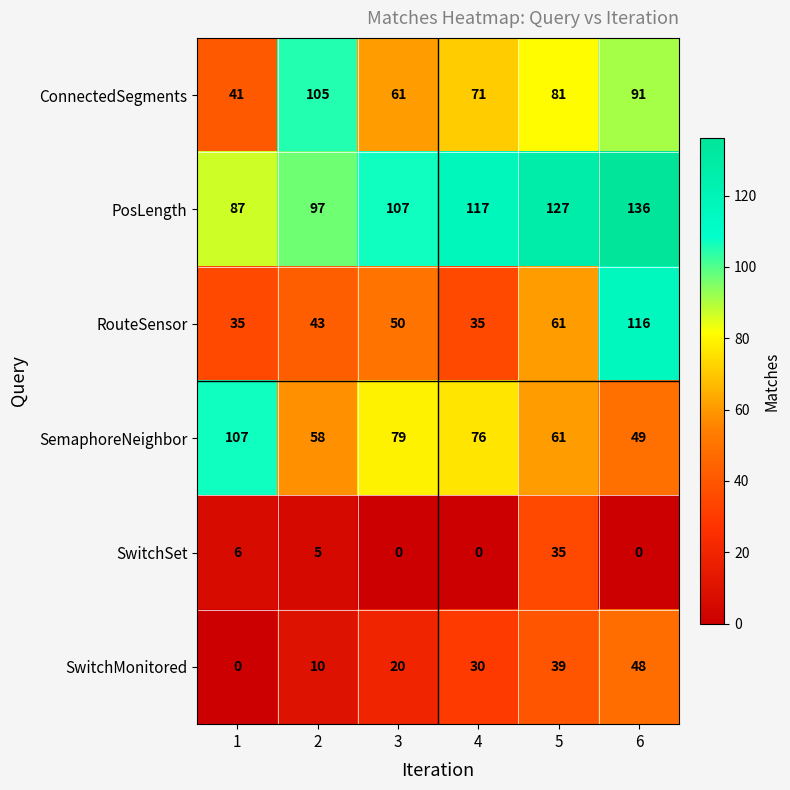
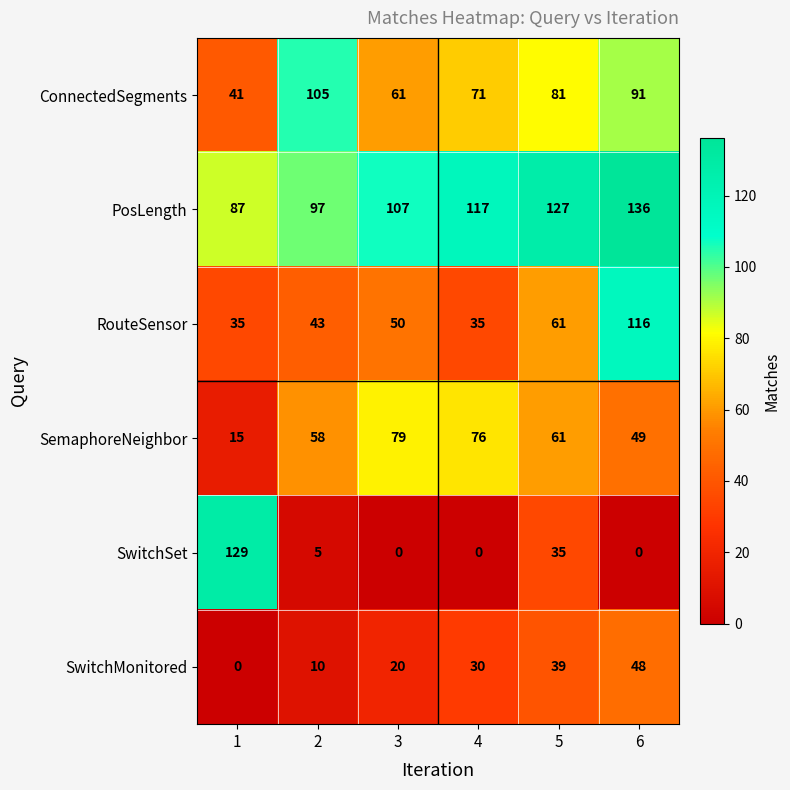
SemaphoreNeighbor, 1: 107 -> 15
SwitchSet, 1: 6 -> 129
